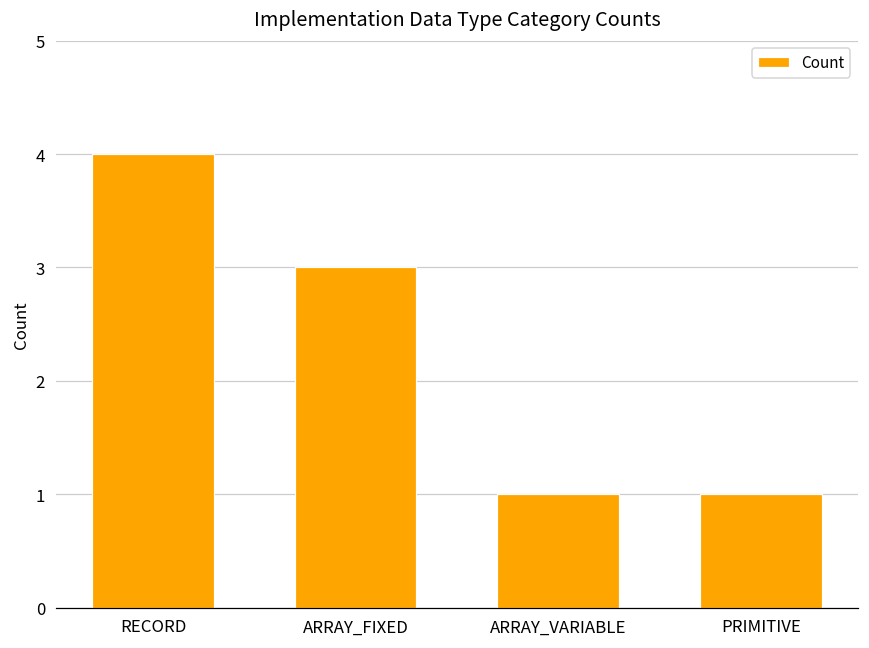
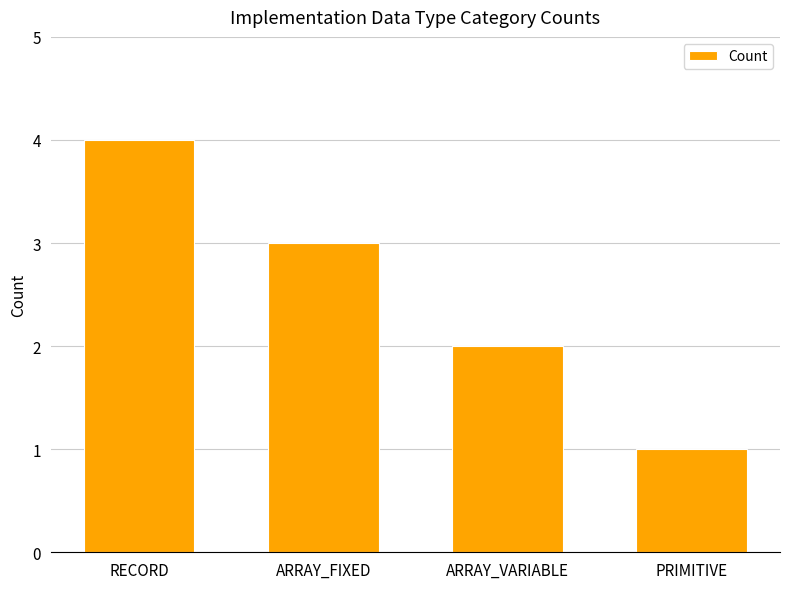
ARRAY_VARIABLE: 1 -> 2
